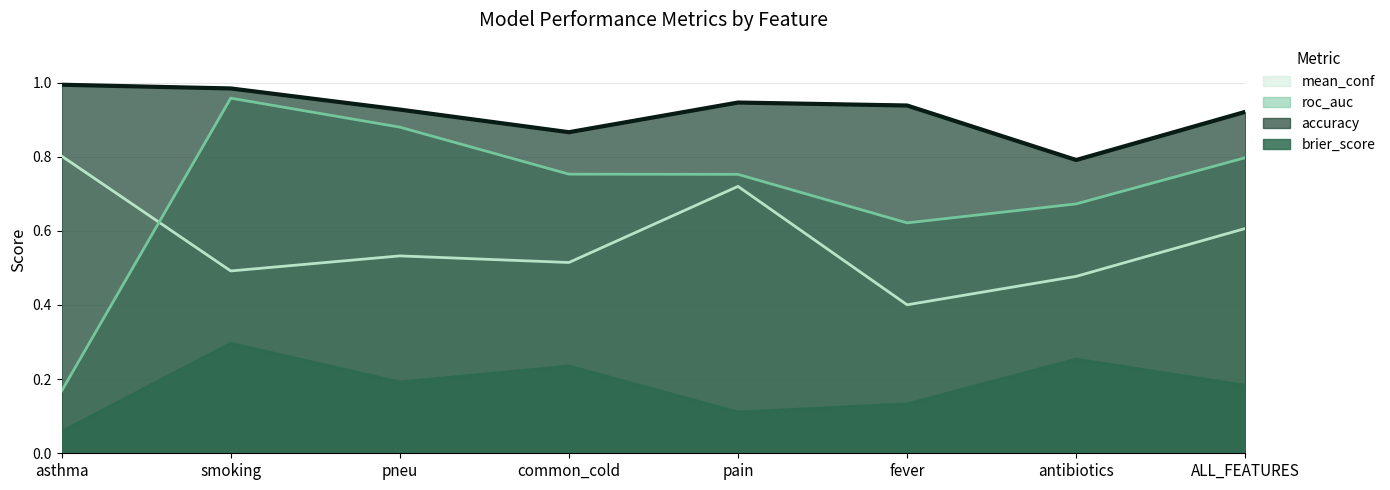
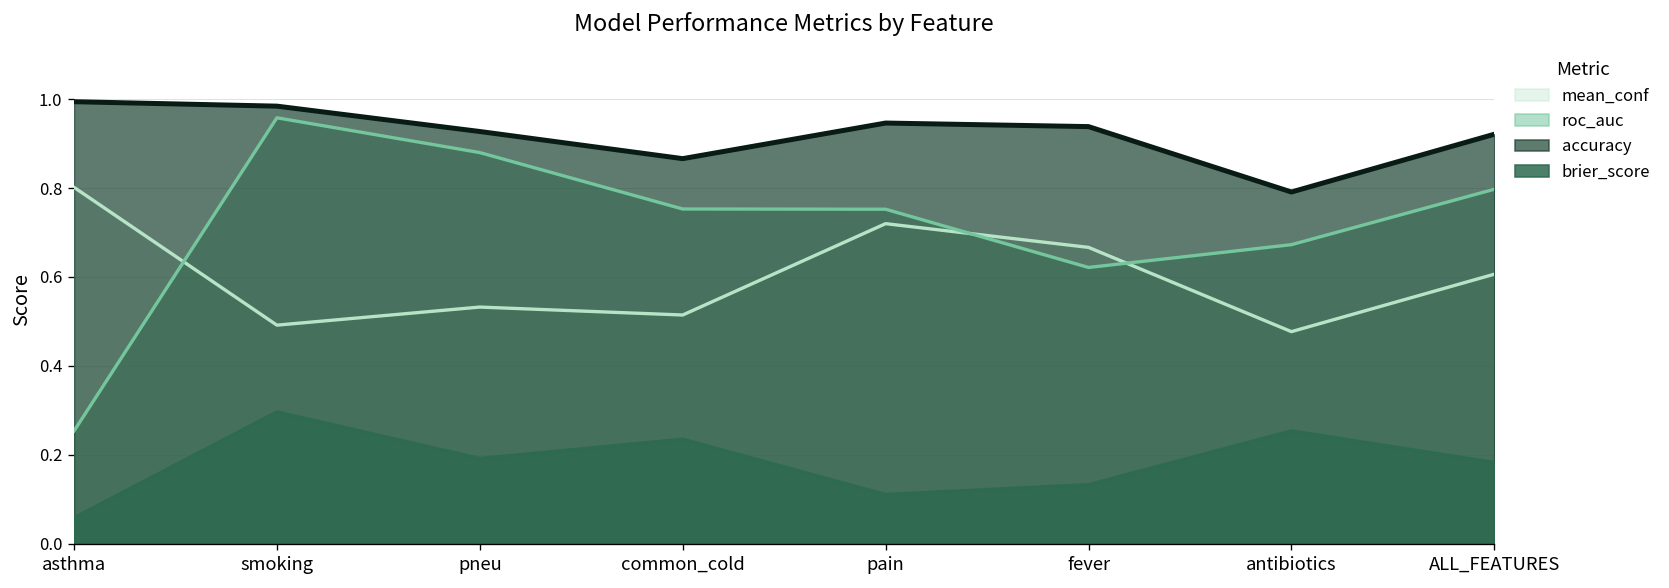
roc_auc, asthma: 0.17 -> 0.25
mean_conf, fever: 0.40 -> 0.67
